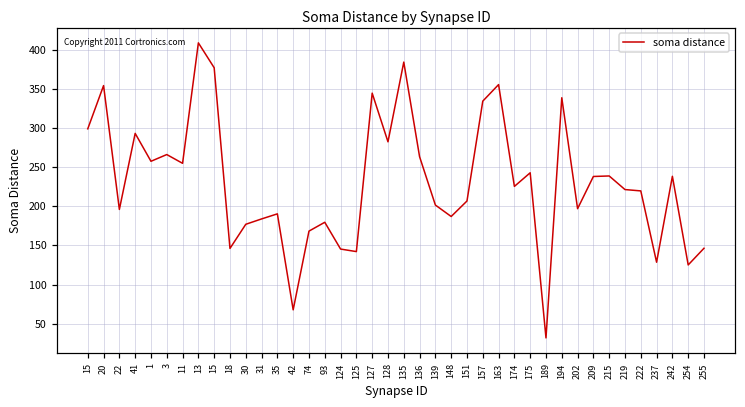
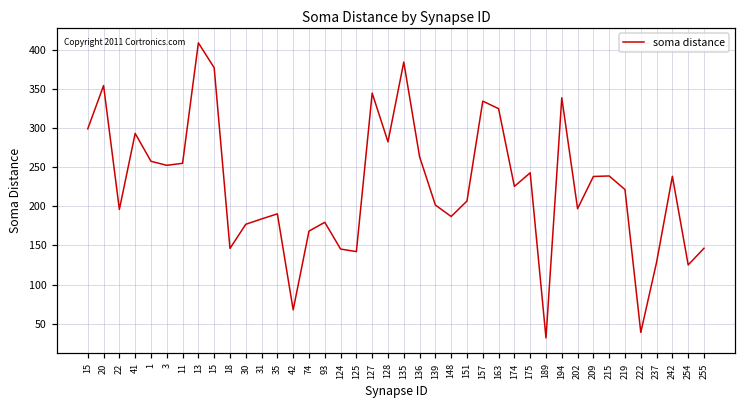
3: 270 -> 250
163: 360 -> 330
222: 220 -> 40
